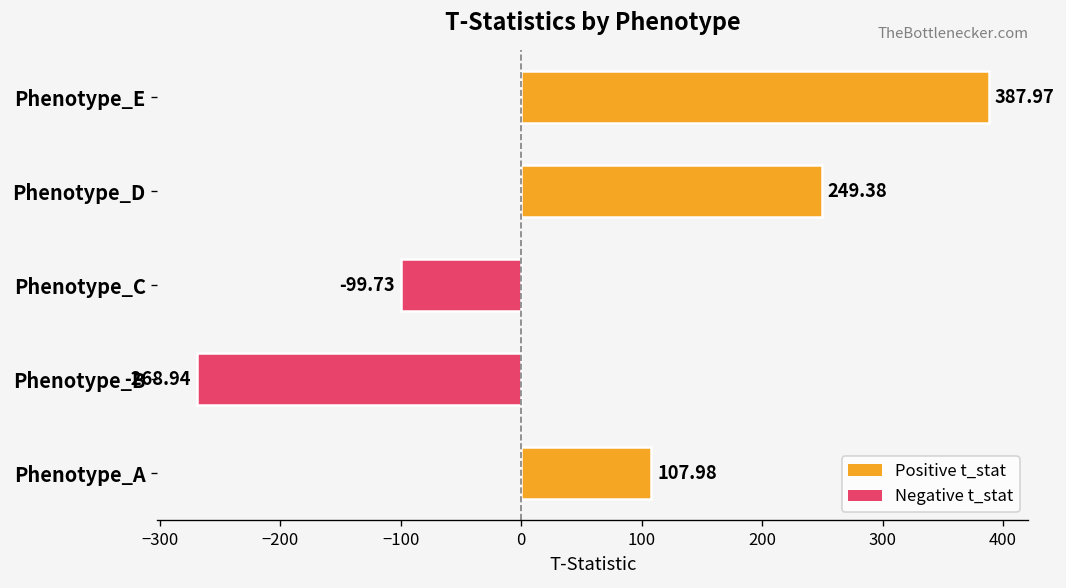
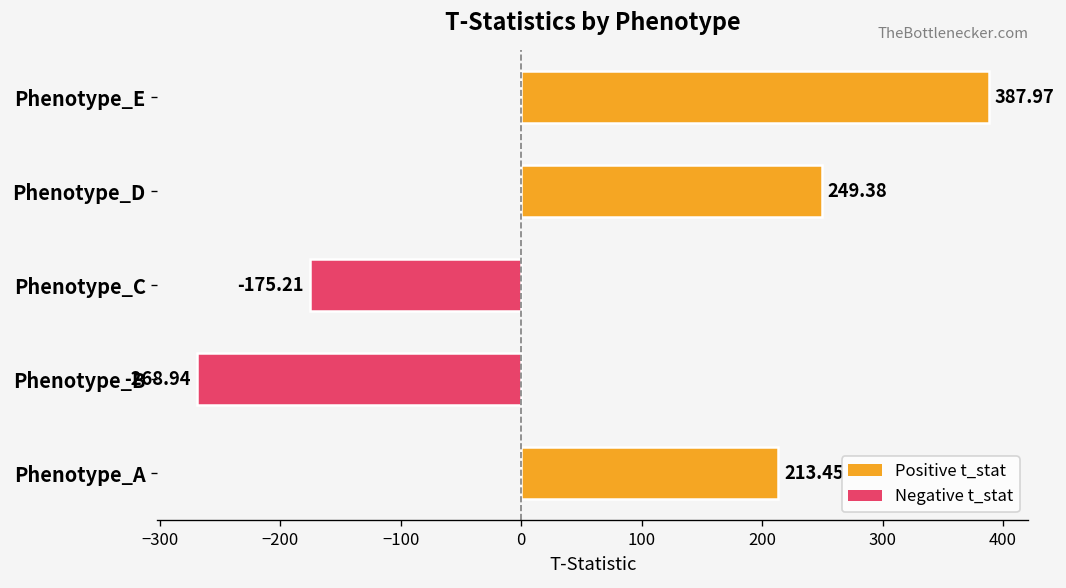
Phenotype_C: -99.73 -> -175.21
Phenotype_A: 107.98 -> 213.45
